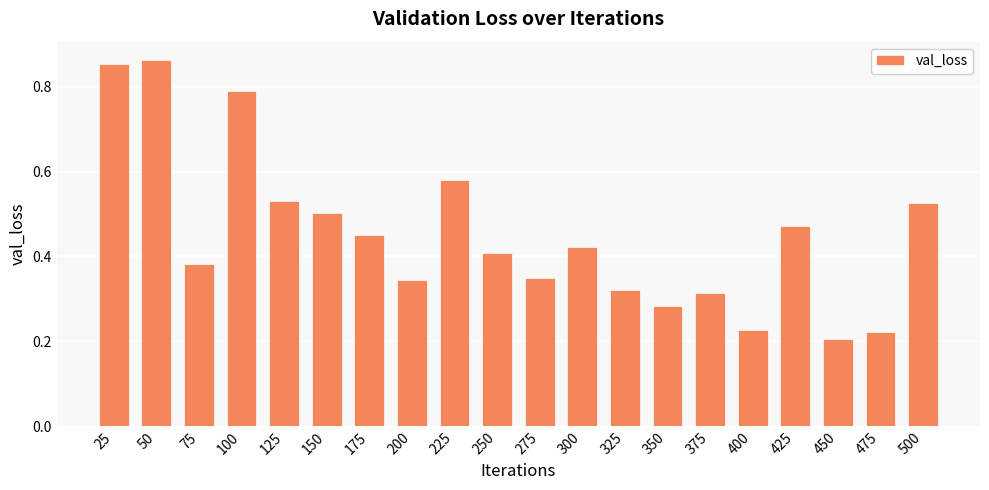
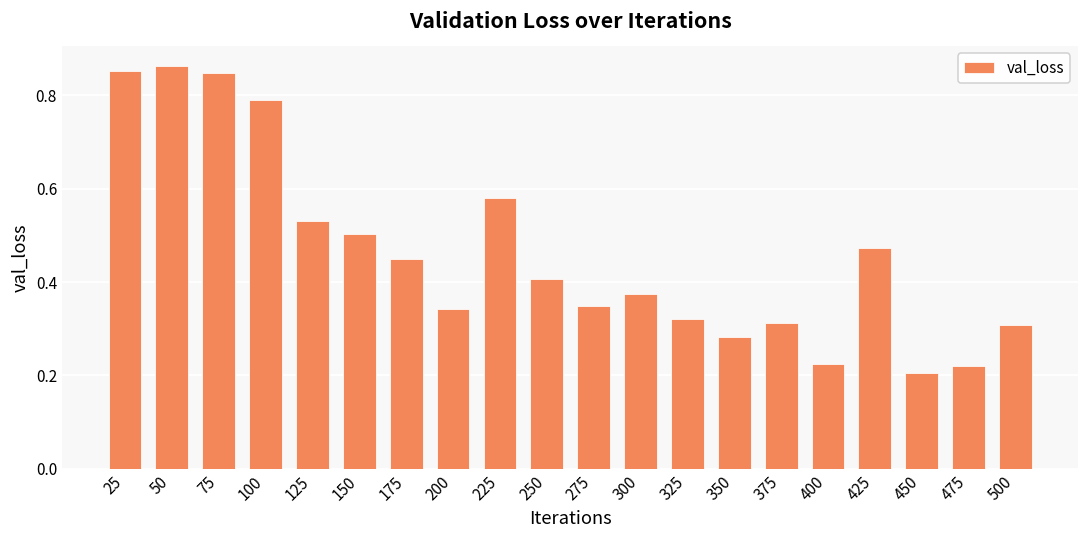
75: 0.38 -> 0.85
300: 0.42 -> 0.37
500: 0.53 -> 0.31
